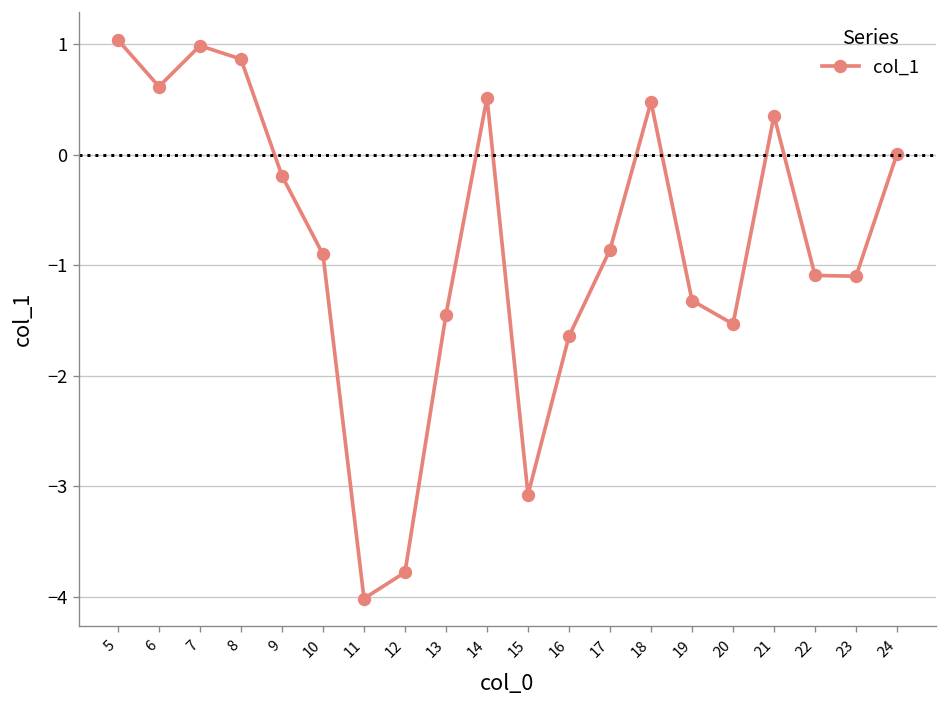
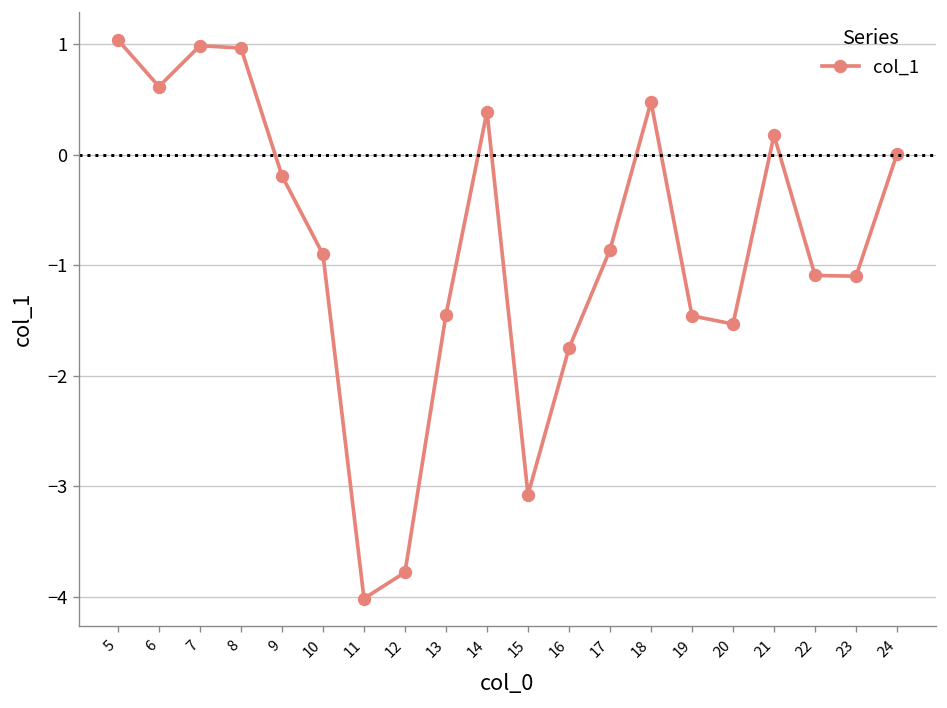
8: 0.9 -> 1.0
14: 0.5 -> 0.4
16: -1.6 -> -1.7
19: -1.3 -> -1.5
21: 0.4 -> 0.2
